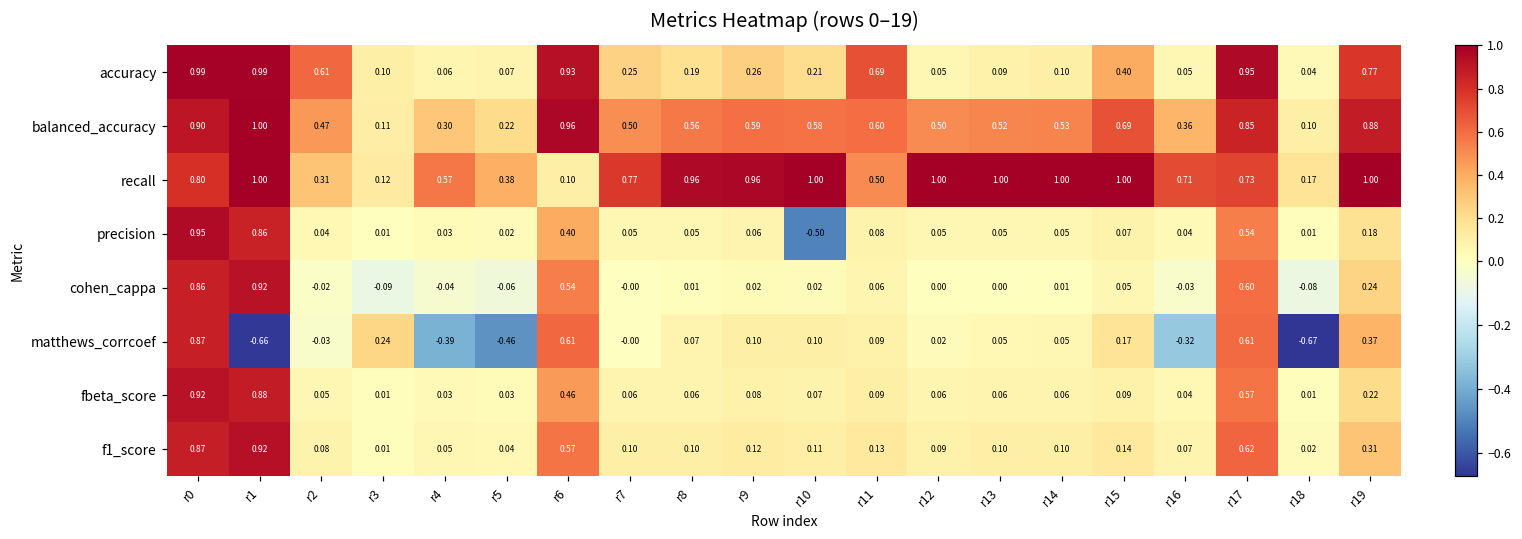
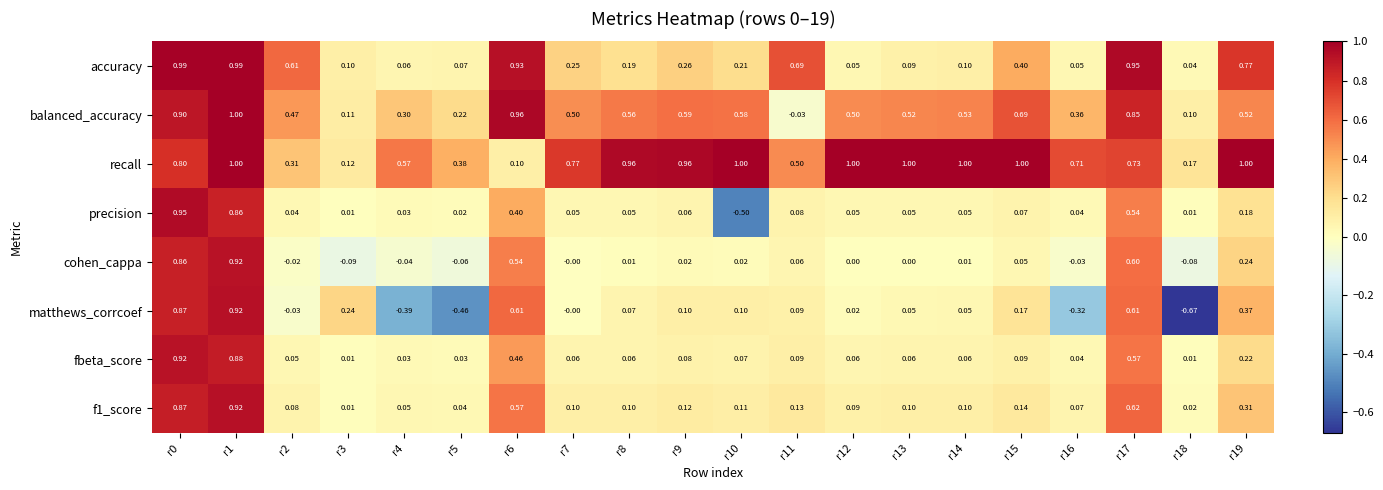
balanced_accuracy, r11: 0.60 -> -0.03
balanced_accuracy, r19: 0.88 -> 0.52
matthews_corrcoef, r1: -0.66 -> 0.92
